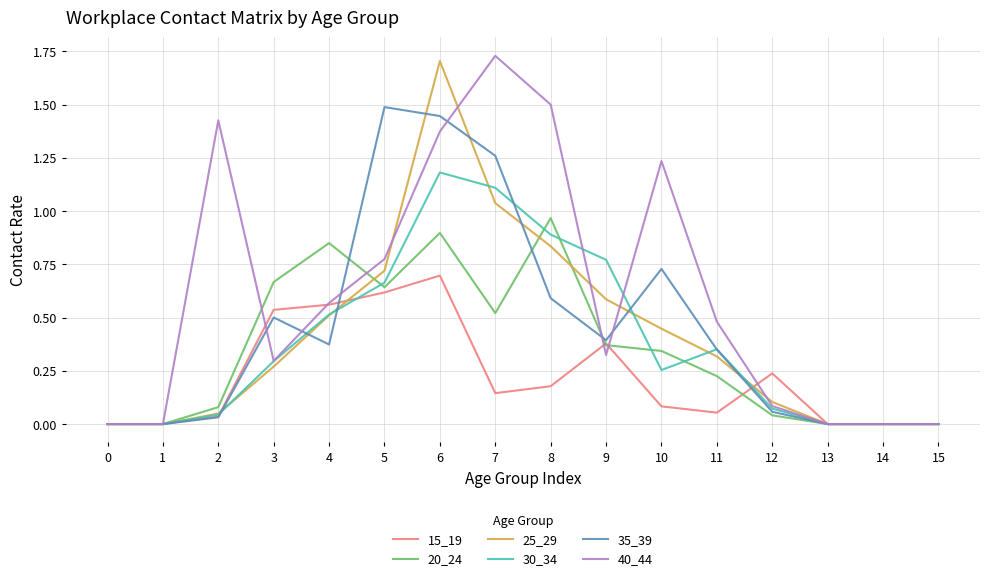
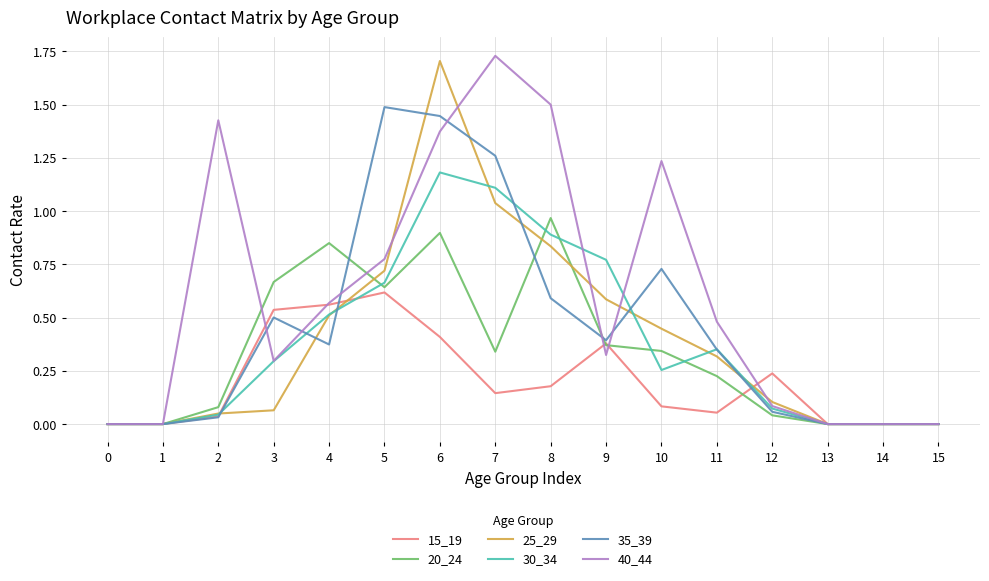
25_29, 3: 0.27 -> 0.06
15_19, 6: 0.70 -> 0.41
20_24, 7: 0.52 -> 0.34
